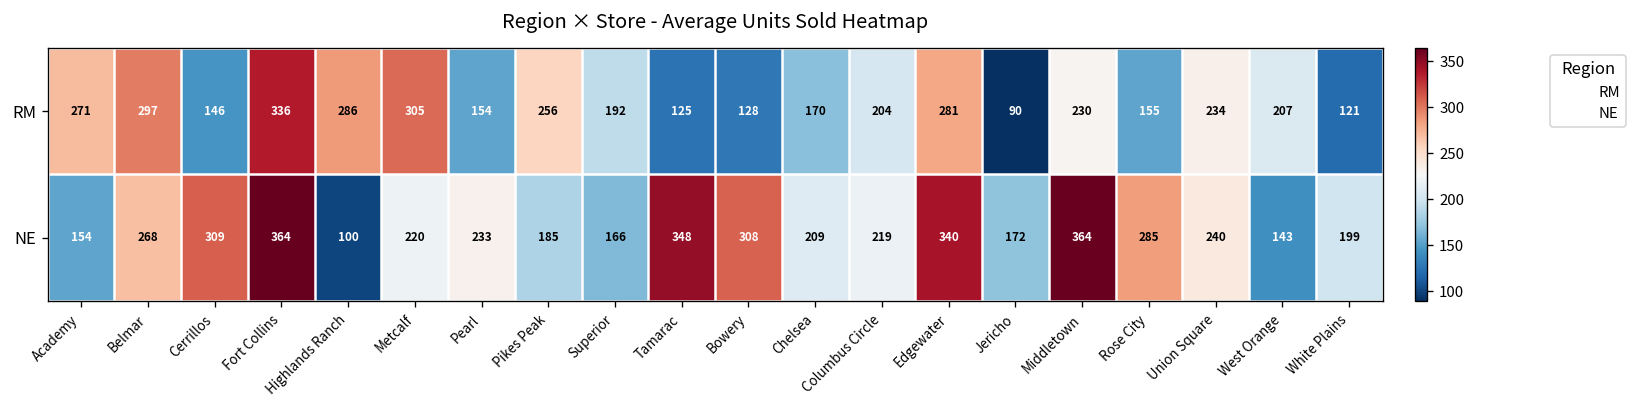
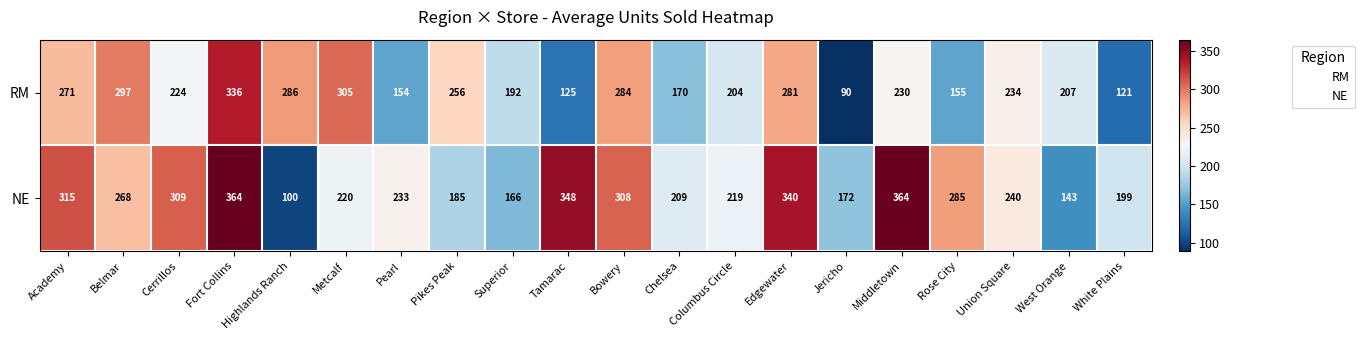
RM, Cerrillos: 146 -> 224
RM, Bowery: 128 -> 284
NE, Academy: 154 -> 315
